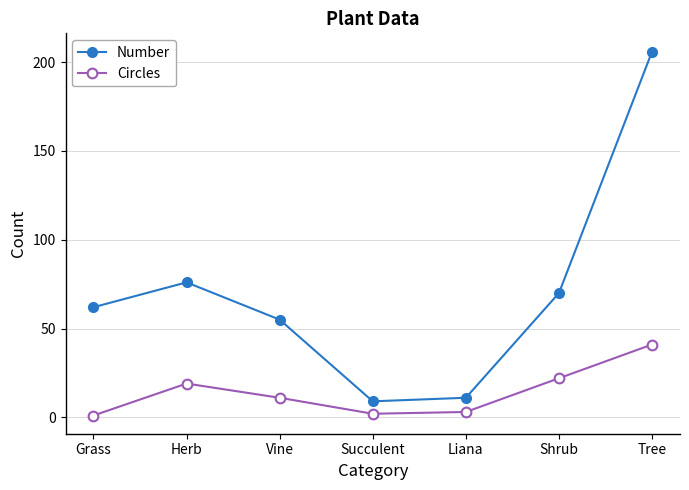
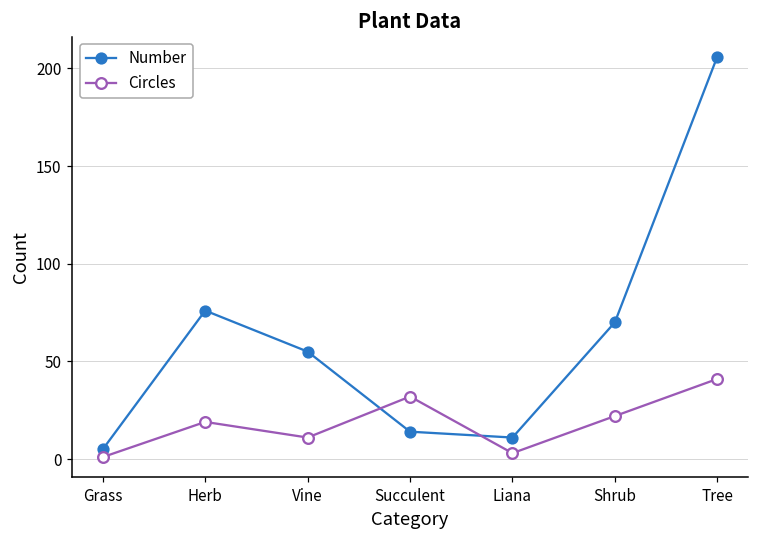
Number, Grass: 62 -> 5
Number, Succulent: 9 -> 14
Circles, Succulent: 2 -> 32
